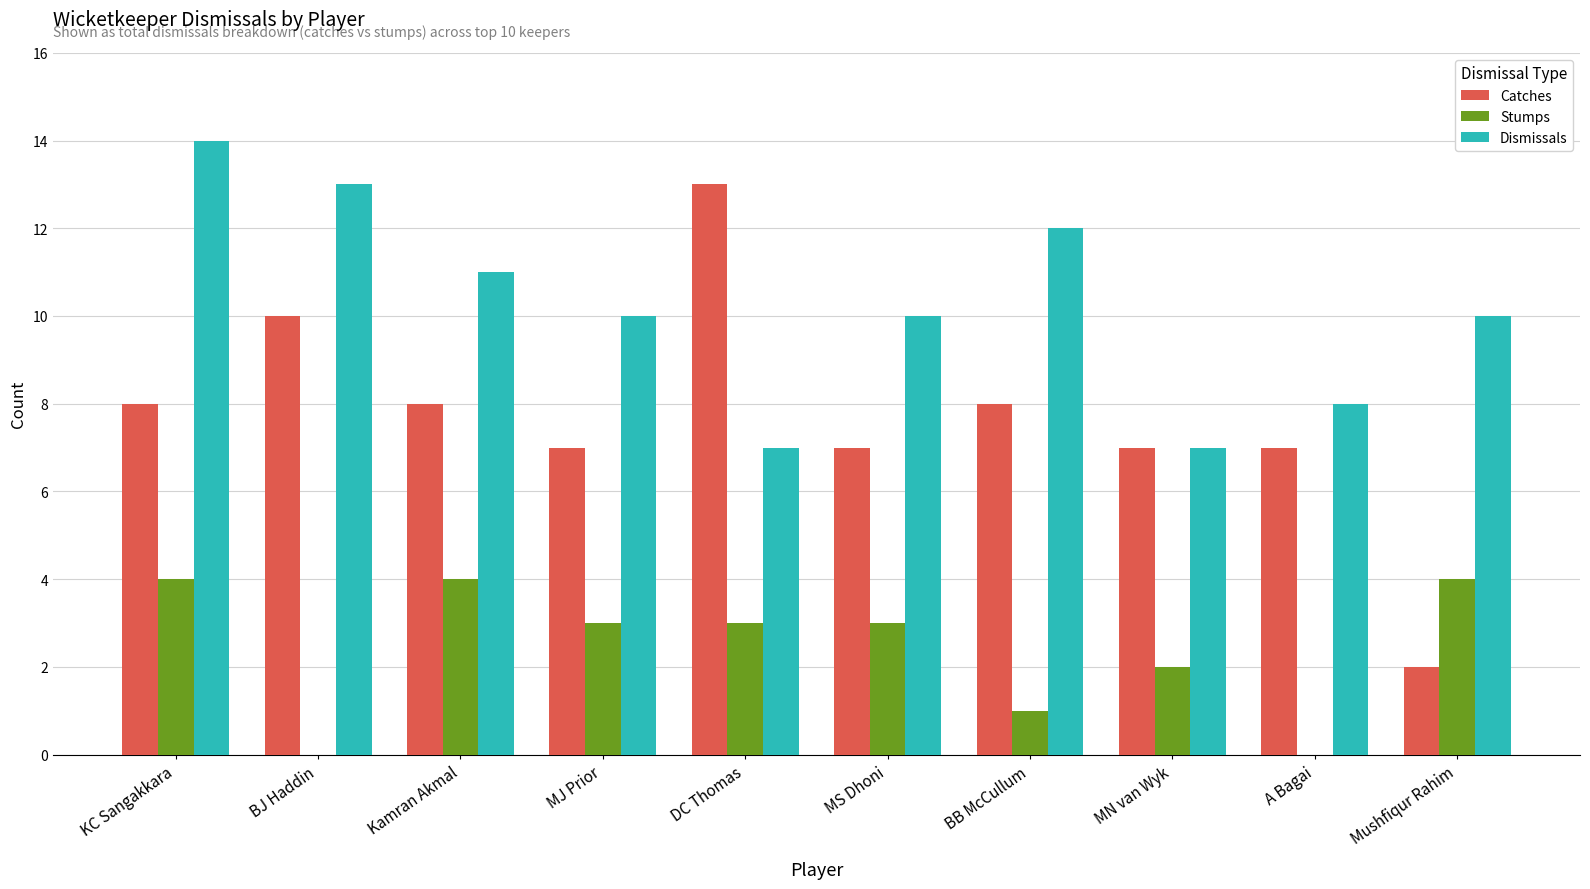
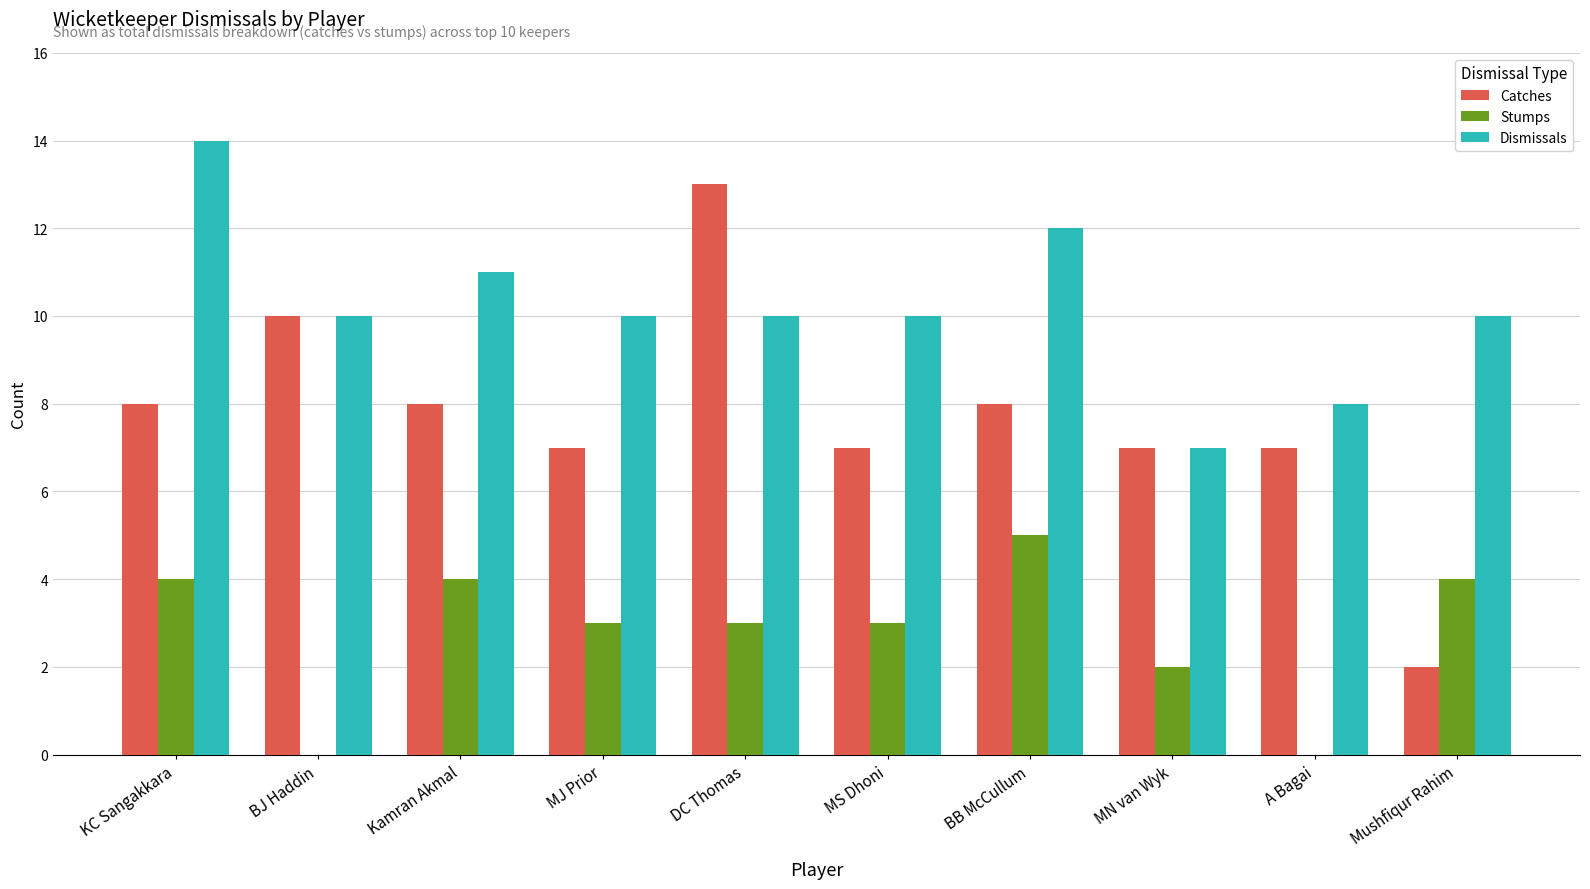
Dismissals, BJ Haddin: 13 -> 10
Dismissals, DC Thomas: 7 -> 10
Stumps, BB McCullum: 1 -> 5
